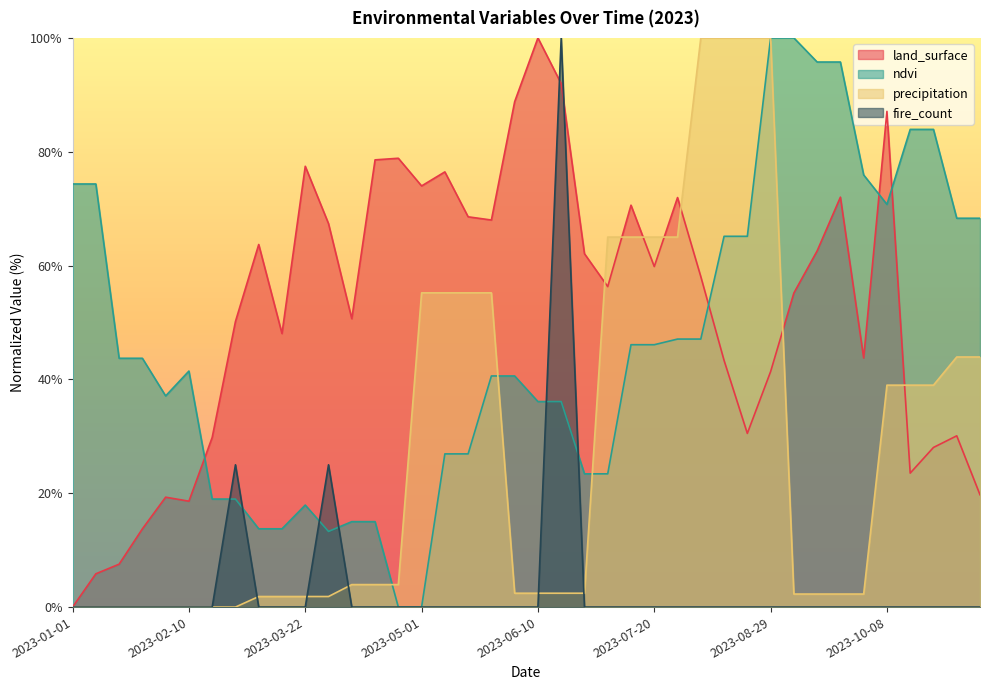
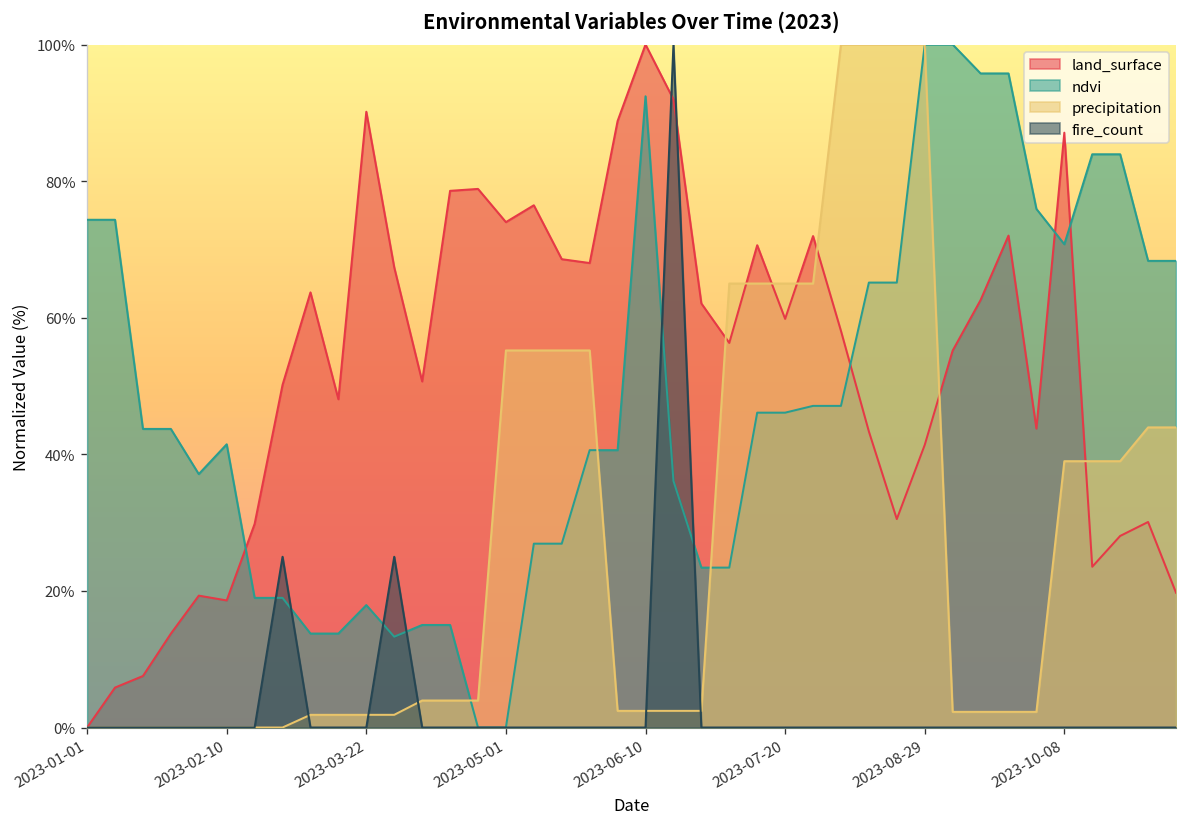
land_surface, 2023-03-22: 77% -> 90%
ndvi, 2023-06-10: 36% -> 92%
